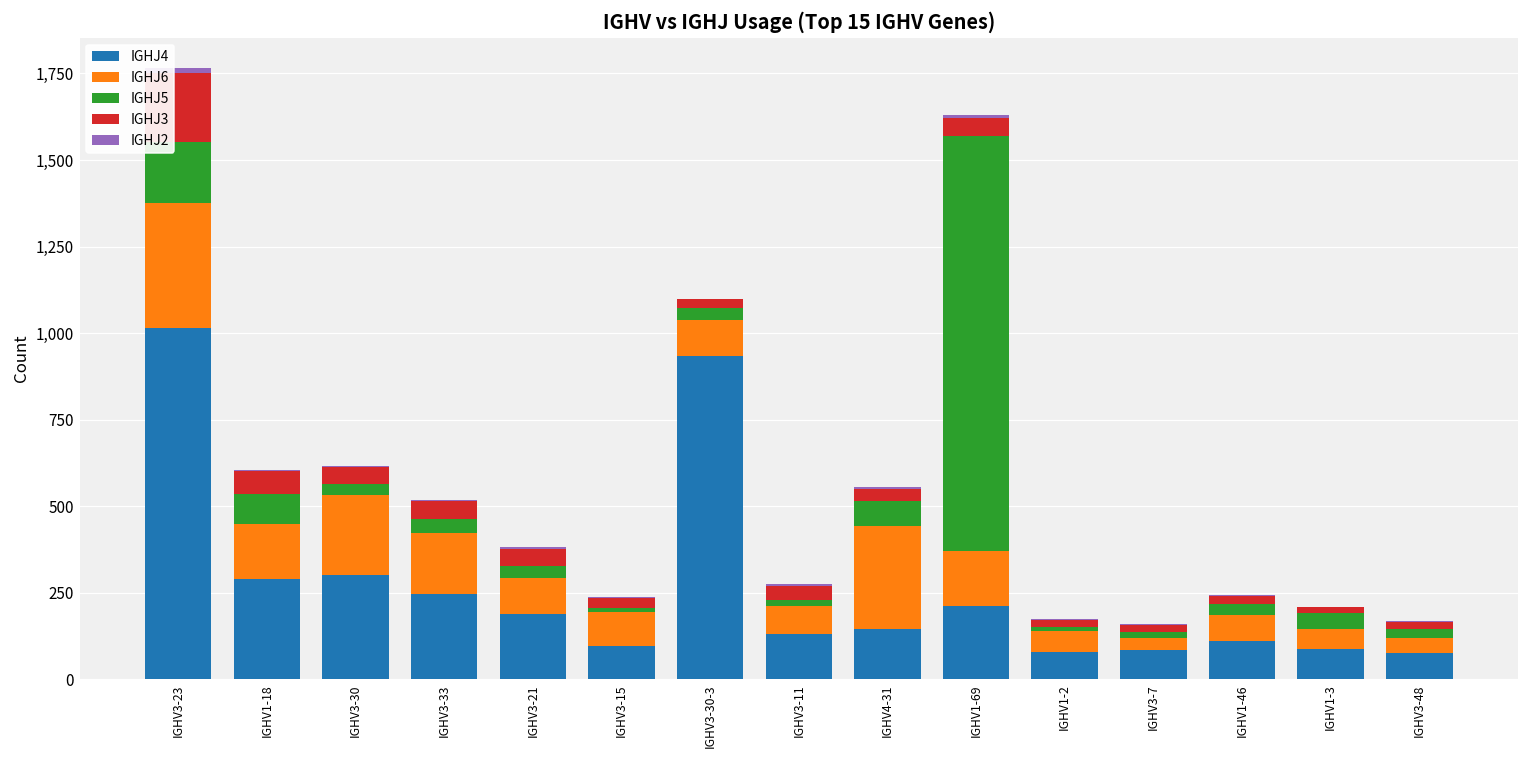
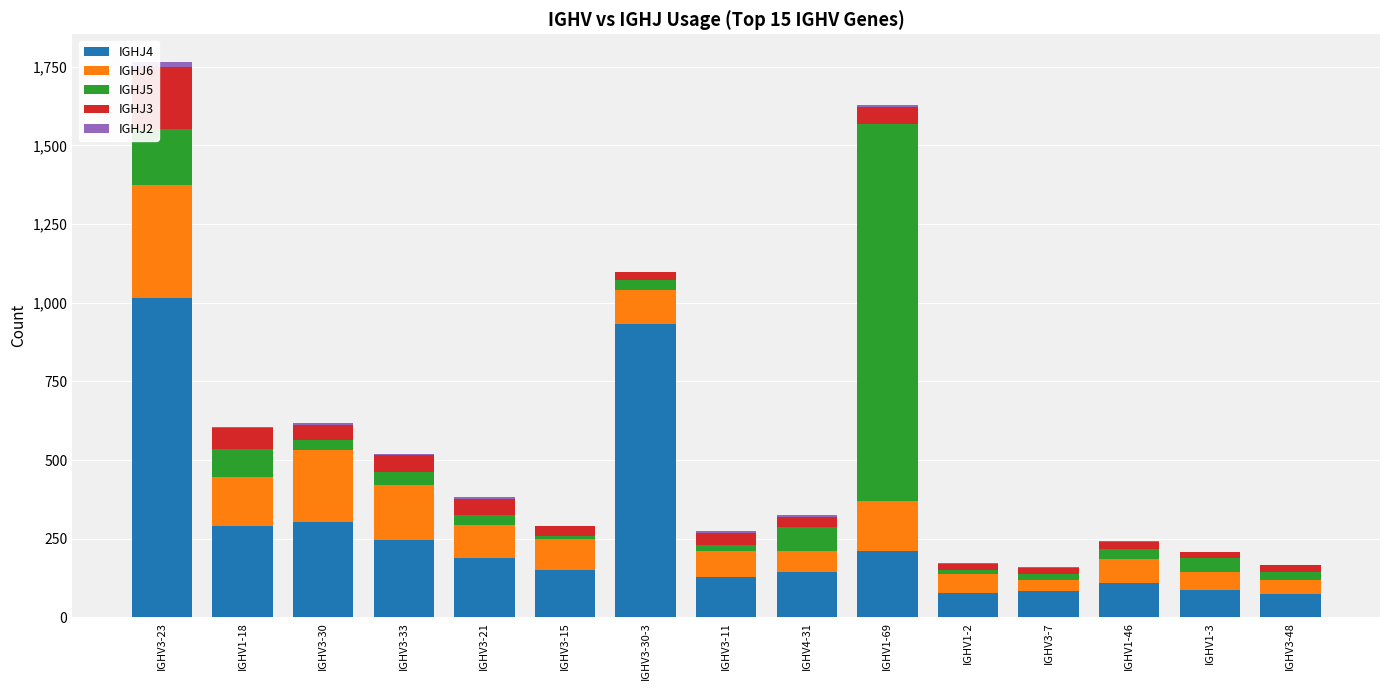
IGHJ4, IGHV3-15: 100 -> 150
IGHJ6, IGHV4-31: 300 -> 70
